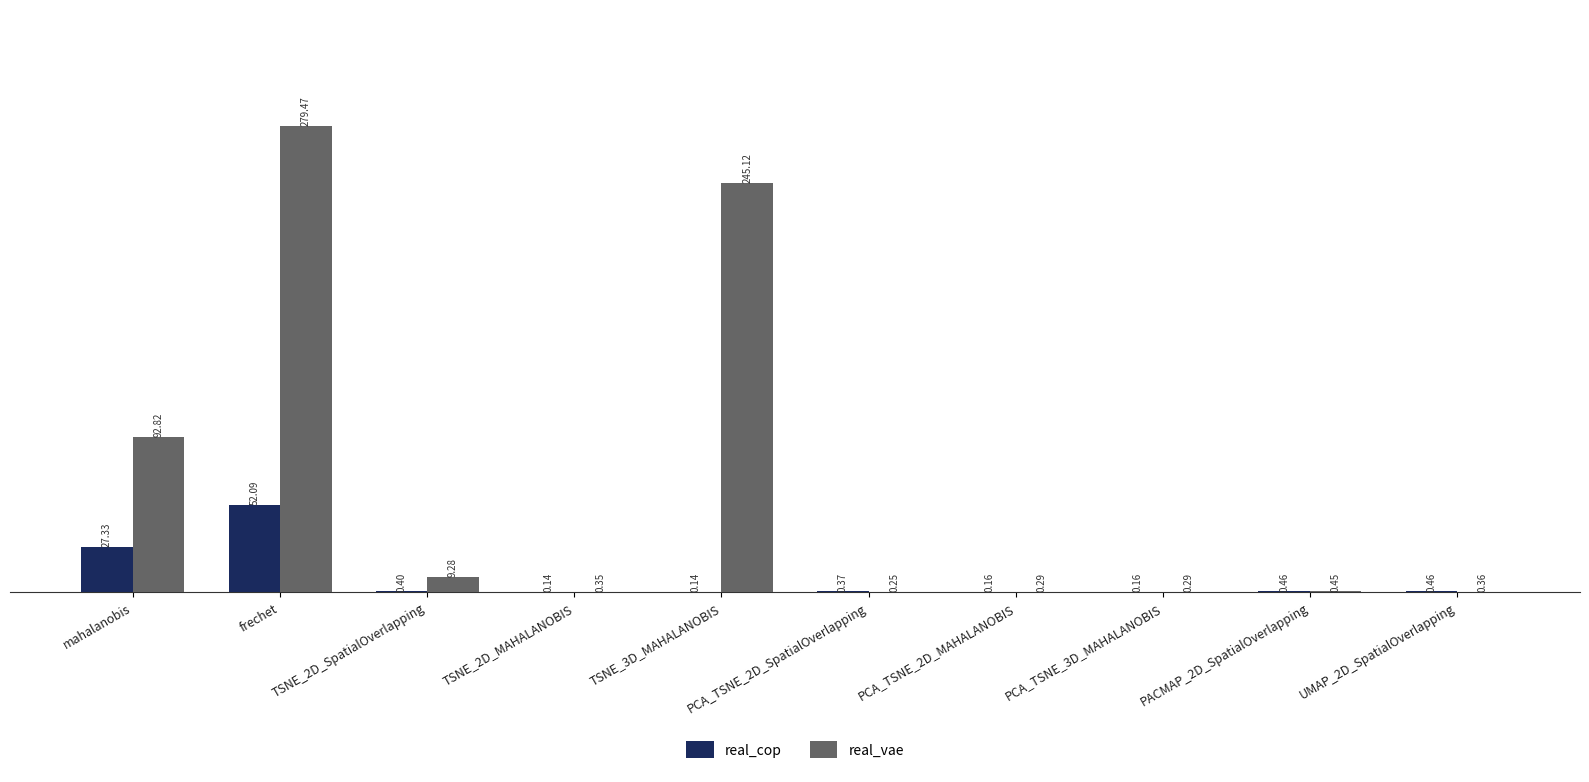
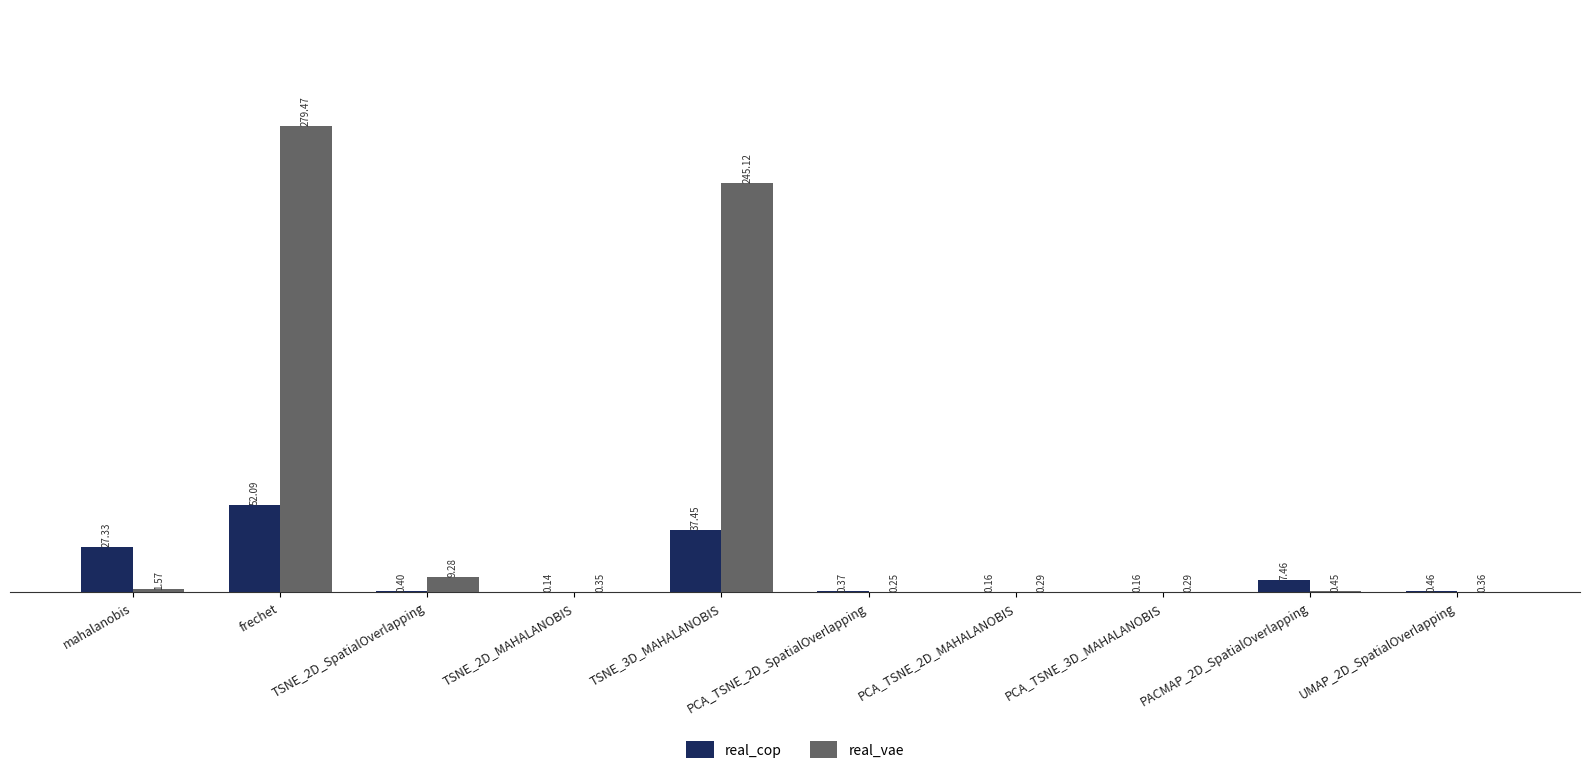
real_vae, mahalanobis: 92.82 -> 1.57
real_cop, TSNE_3D_MAHALANOBIS: 0.14 -> 37.45
real_cop, PACMAP_2D_SpatialOverlapping: 0.46 -> 7.46
